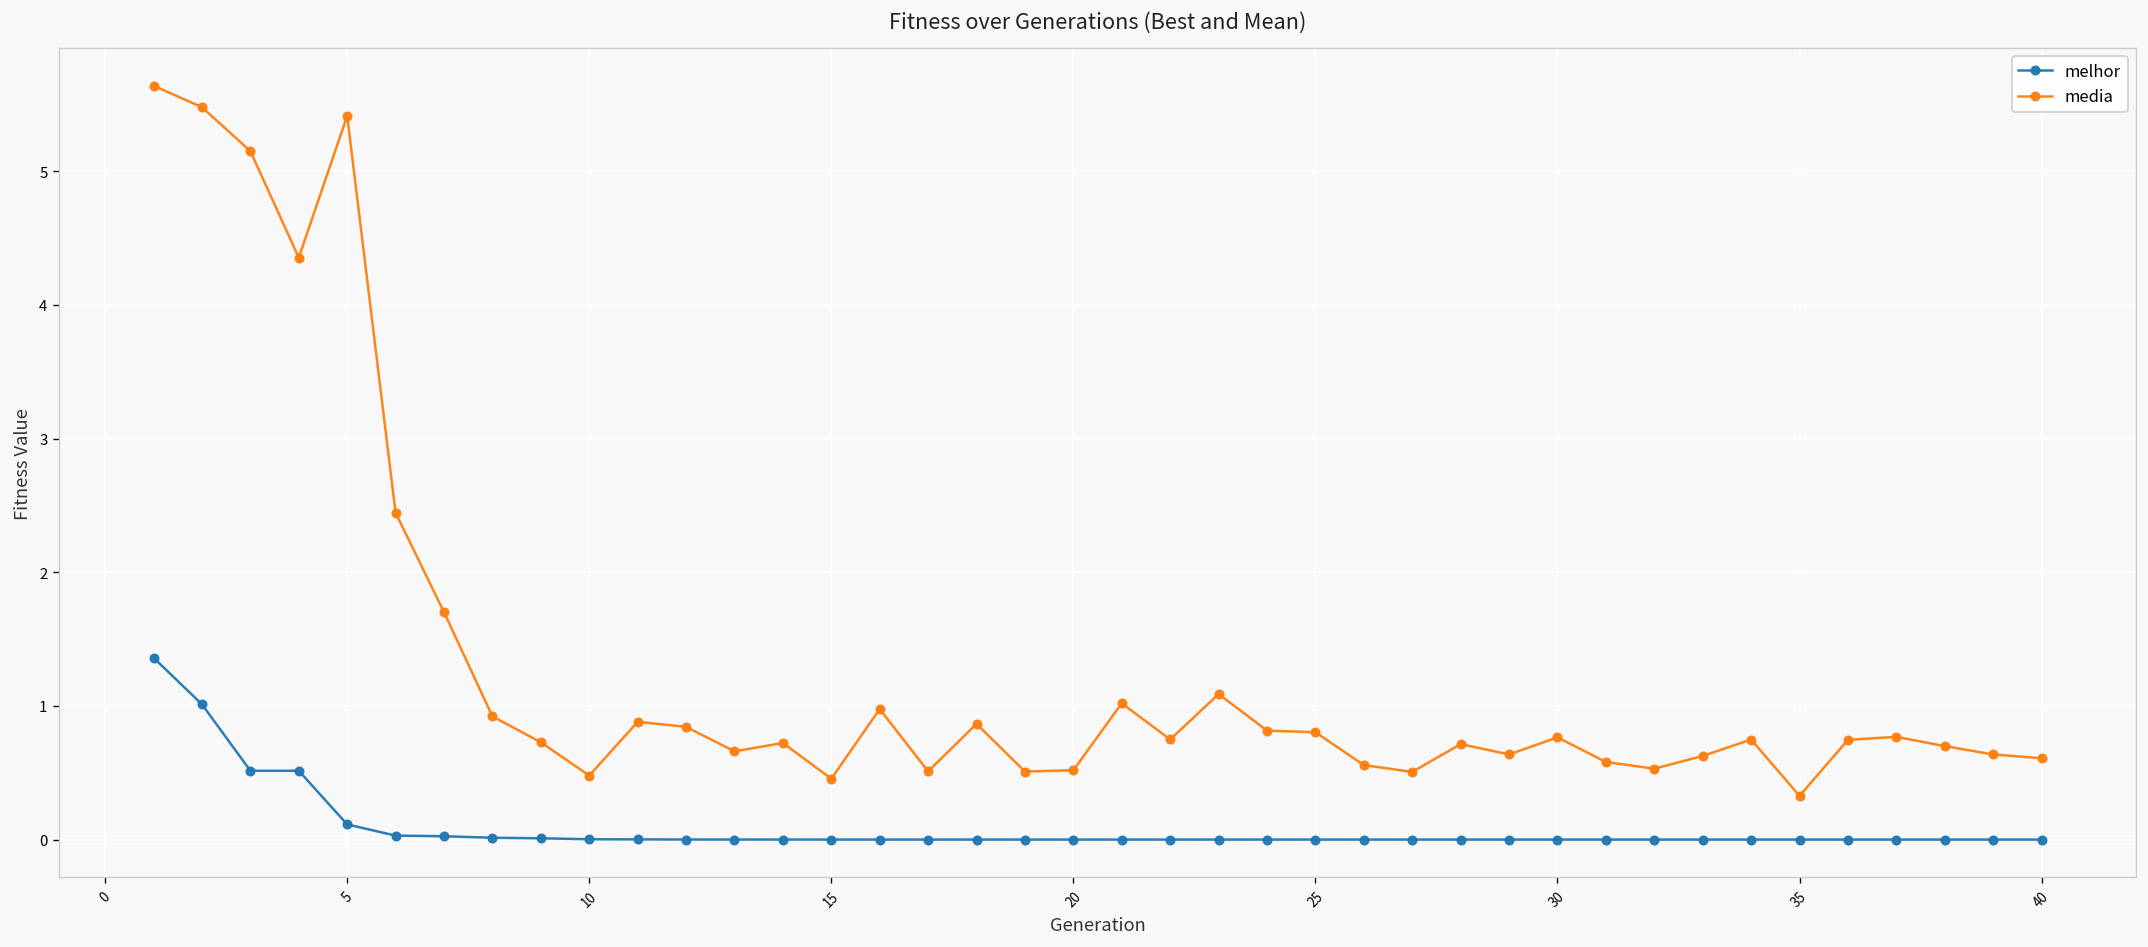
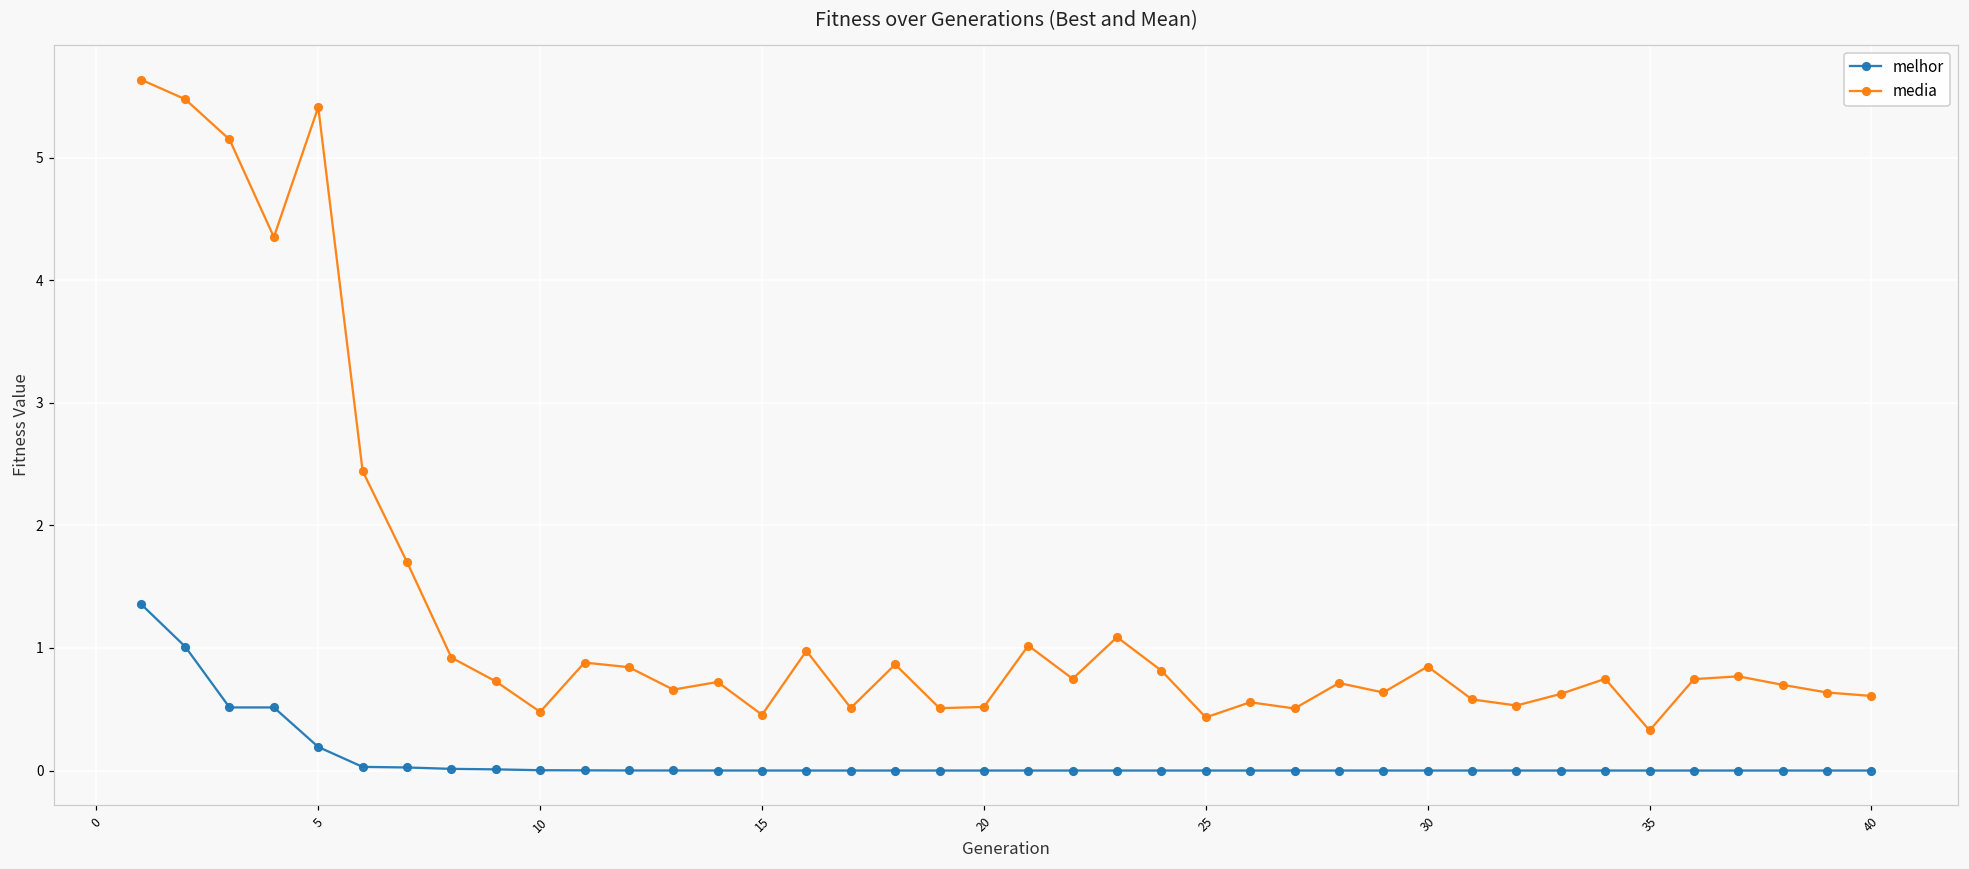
melhor, 5: 0.11 -> 0.19
media, 25: 0.80 -> 0.43
media, 30: 0.76 -> 0.85
